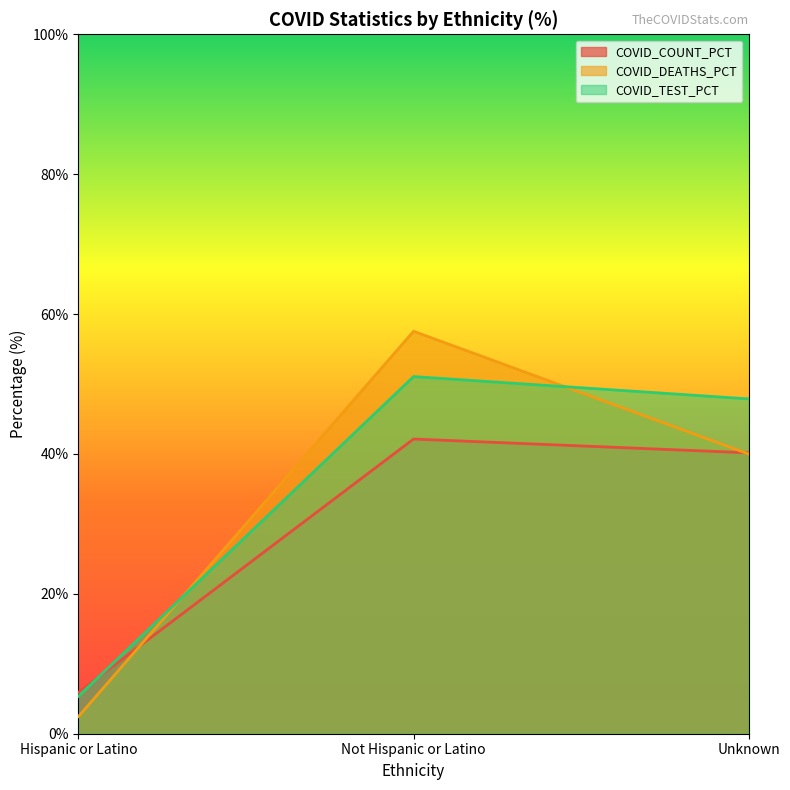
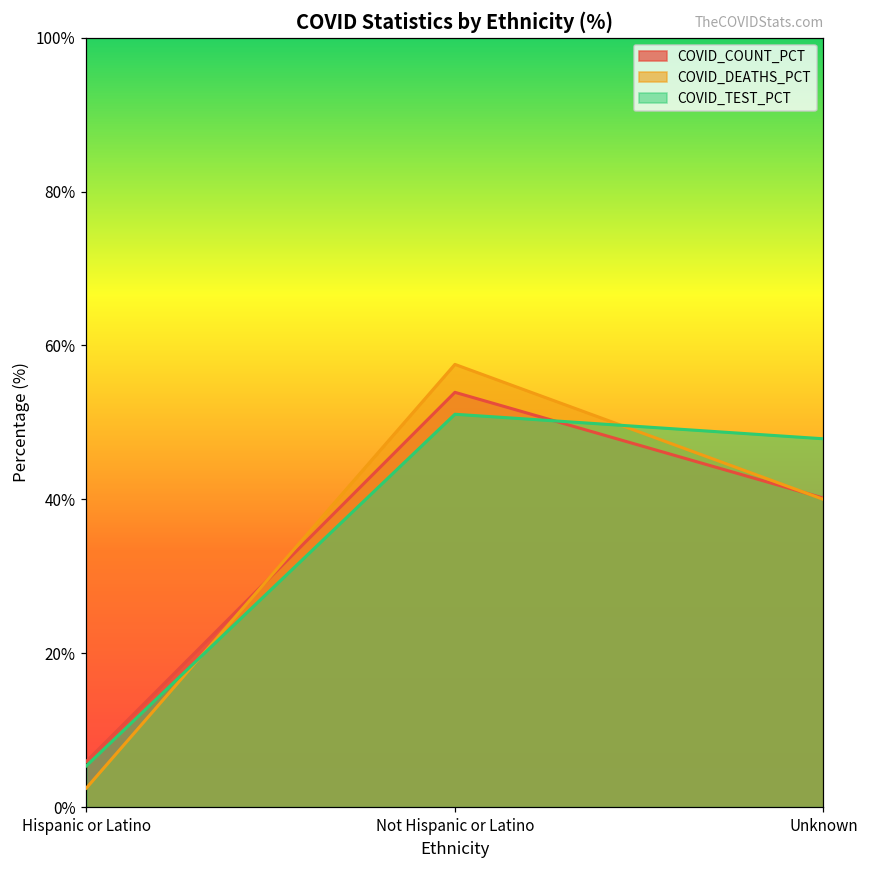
COVID_COUNT_PCT, Not Hispanic or Latino: 42% -> 54%
